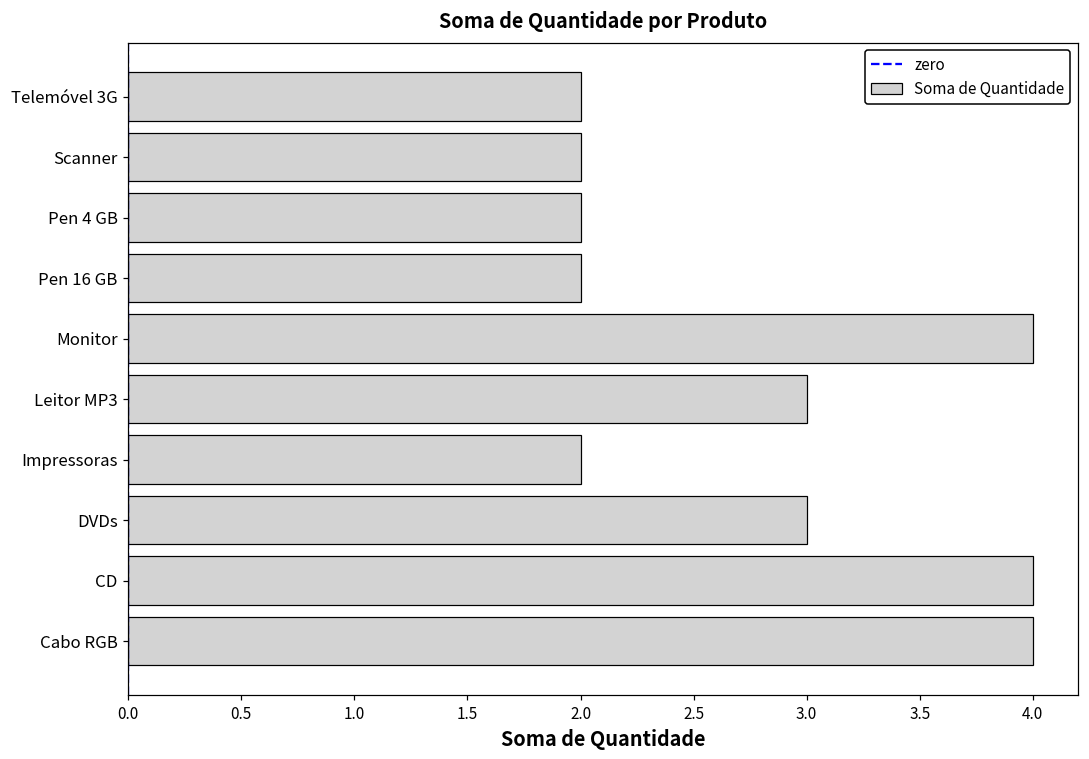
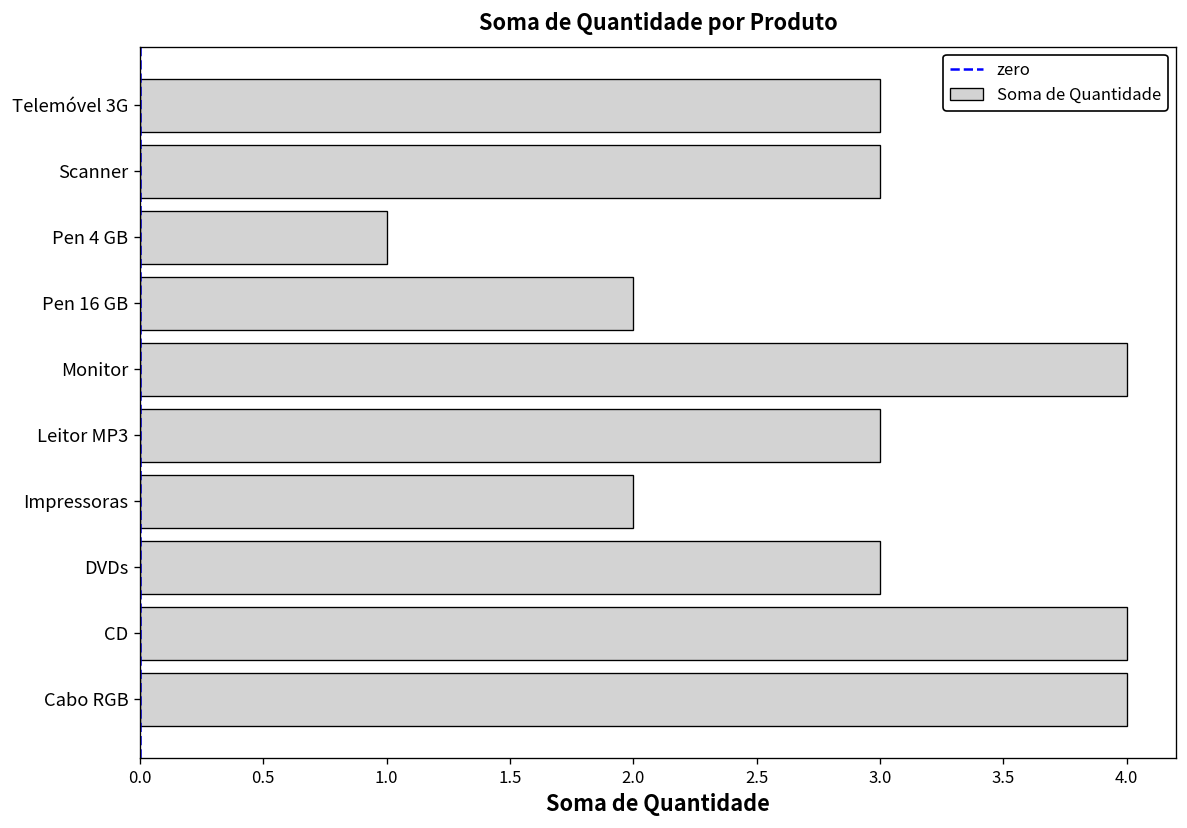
Telemóvel 3G: 2 -> 3
Scanner: 2 -> 3
Pen 4 GB: 2 -> 1
